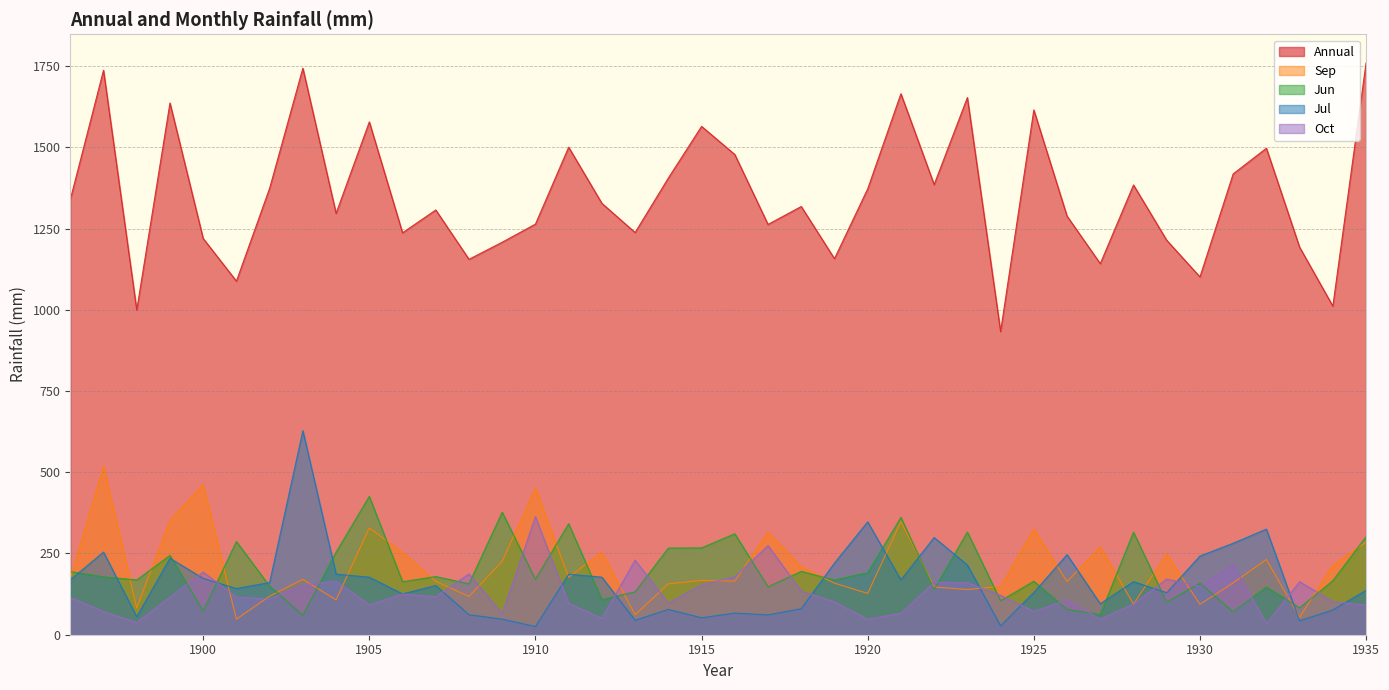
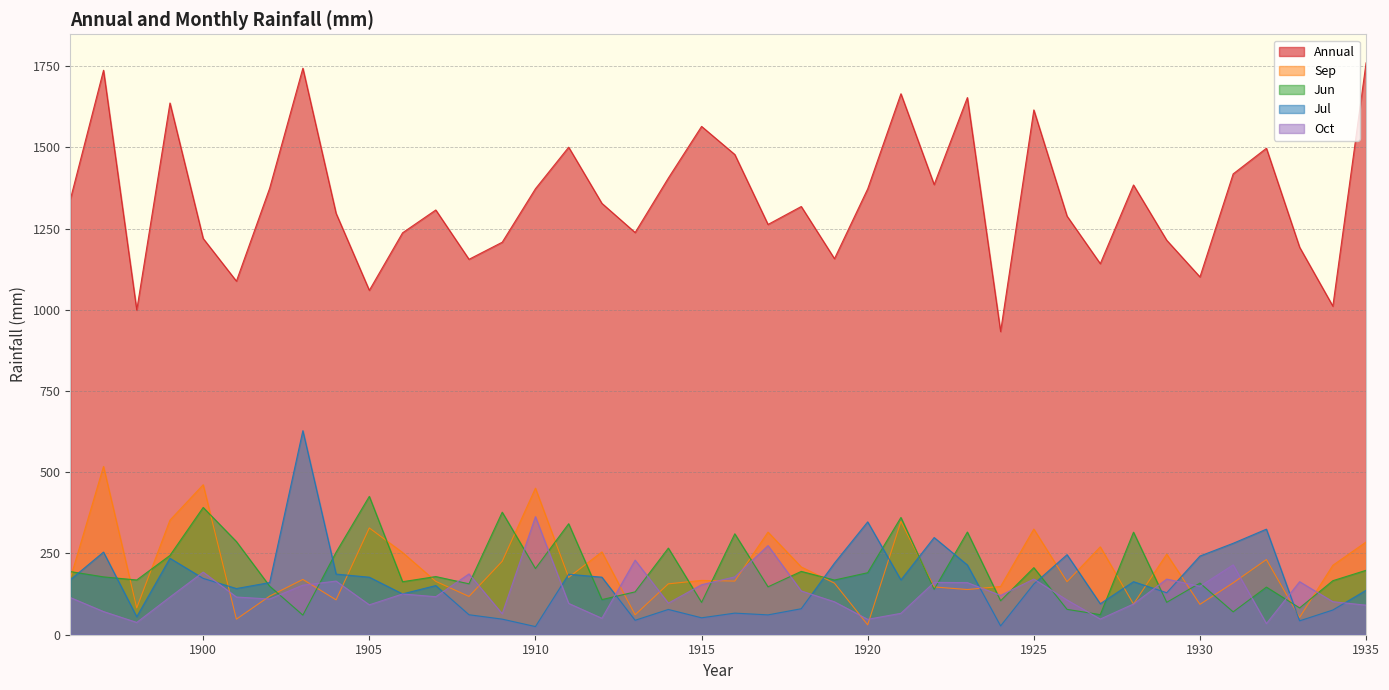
Jun, 1900: 70 -> 390
Annual, 1905: 1580 -> 1060
Annual, 1910: 1260 -> 1370
Jun, 1910: 170 -> 200
Jun, 1915: 270 -> 100
Sep, 1920: 130 -> 30
Jun, 1925: 160 -> 210
Jul, 1925: 130 -> 160
Oct, 1925: 70 -> 170
Jun, 1935: 300 -> 200
